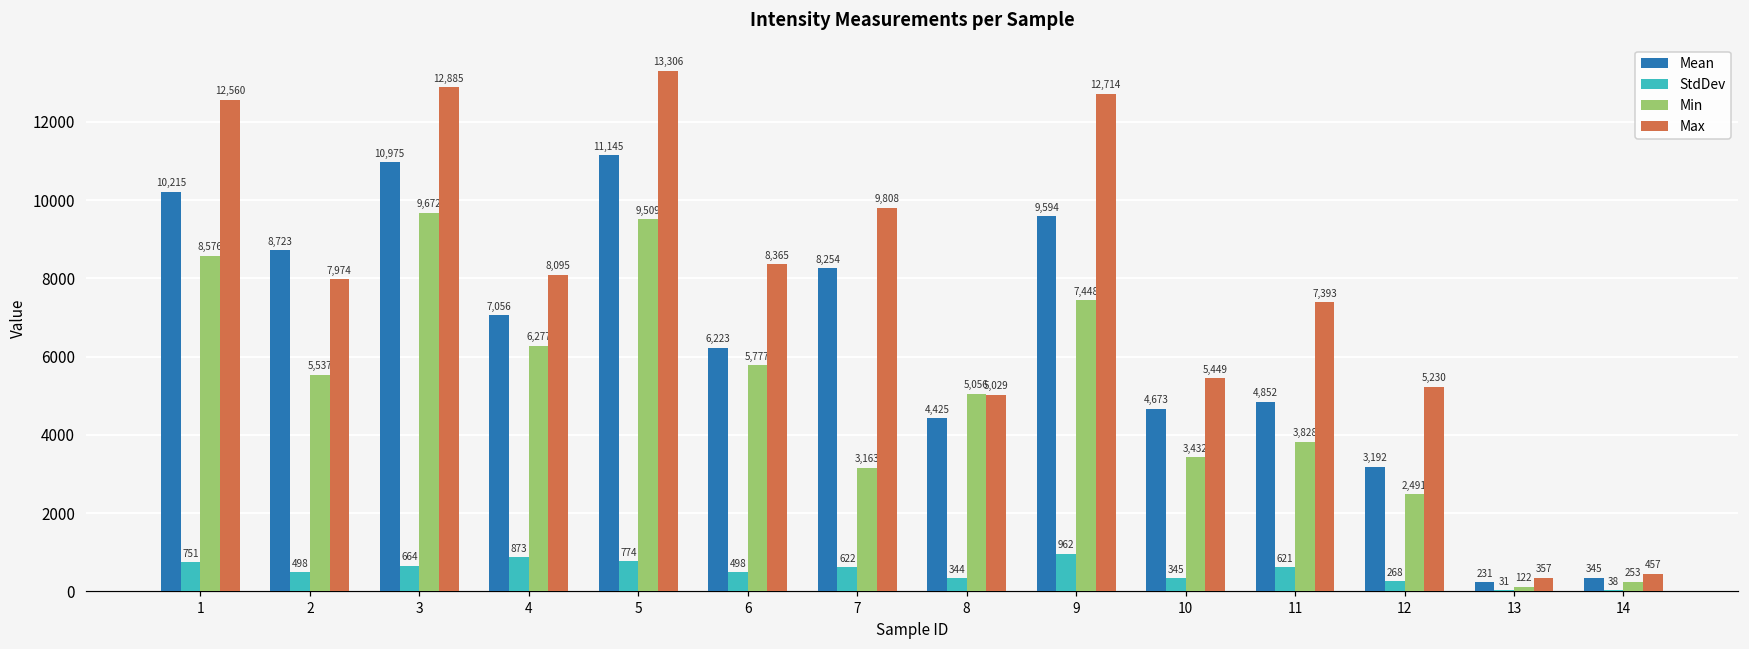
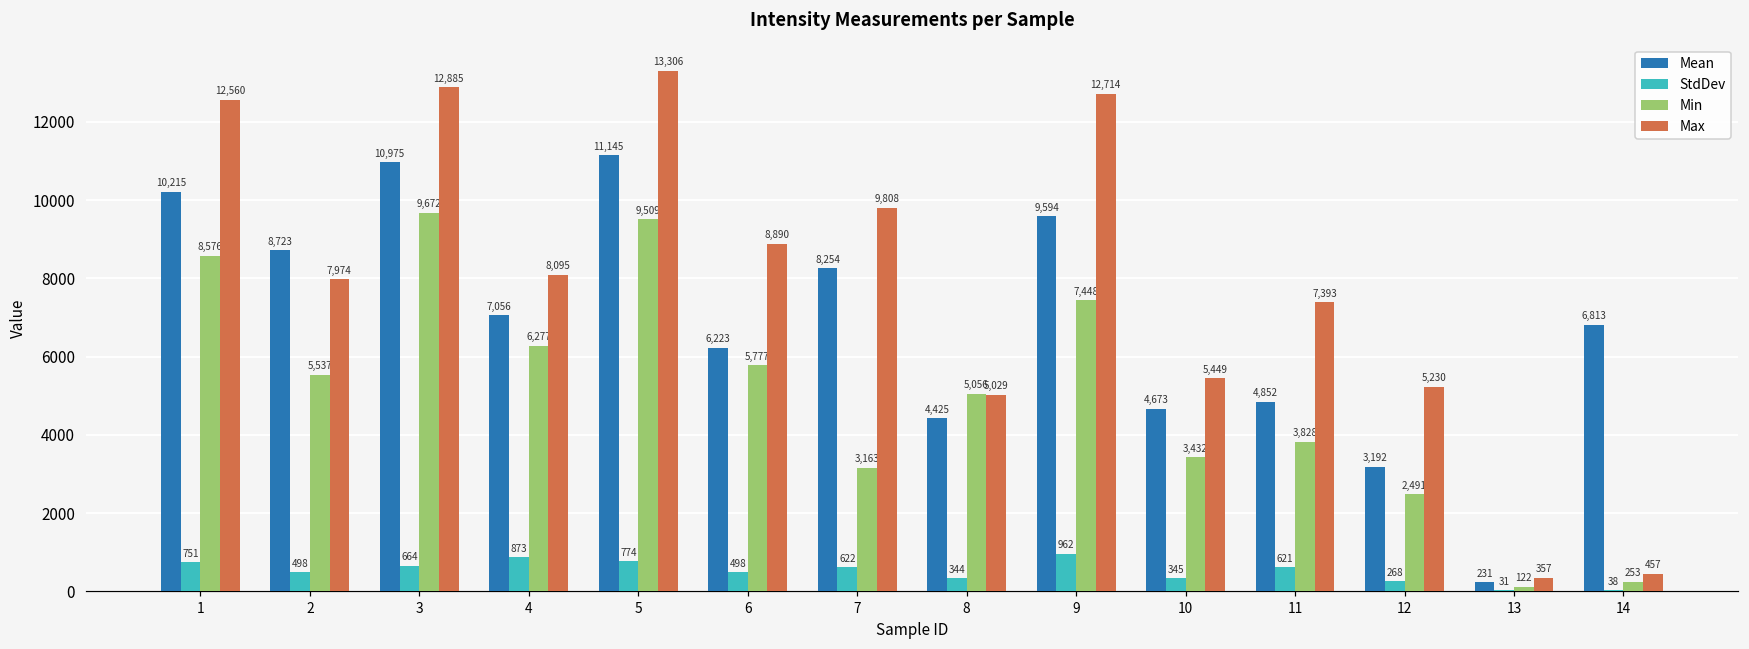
Max, 6: 8,365 -> 8,890
Mean, 14: 345 -> 6,813
